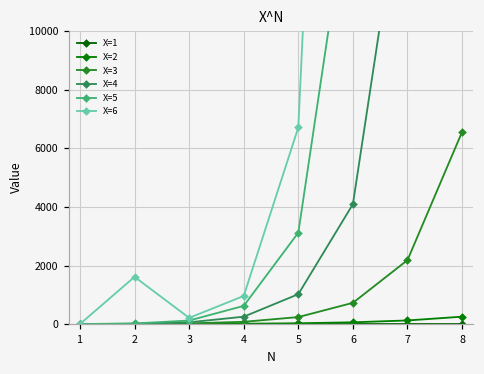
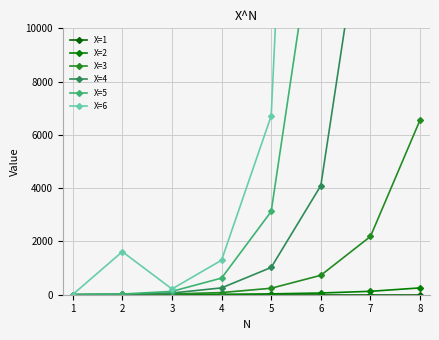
X=6, 4: 1000 -> 1300
